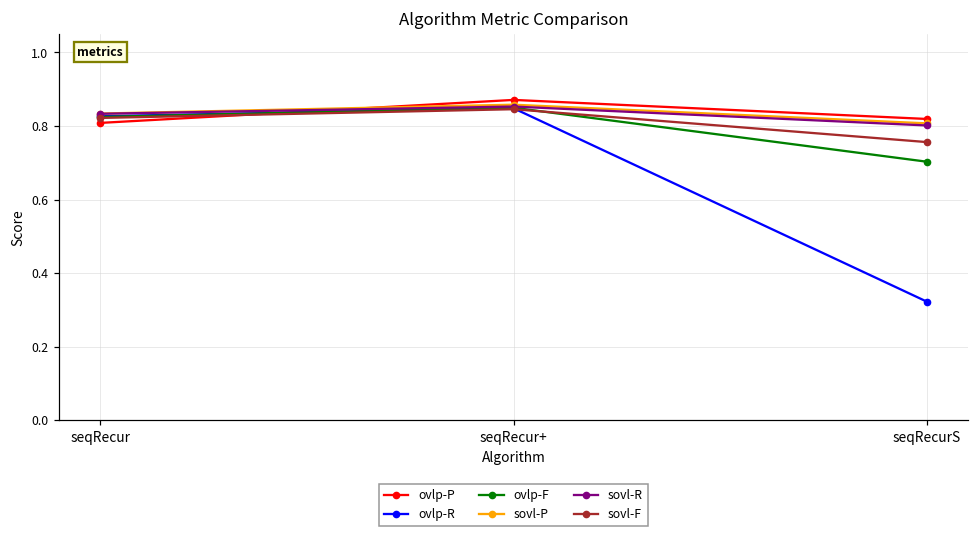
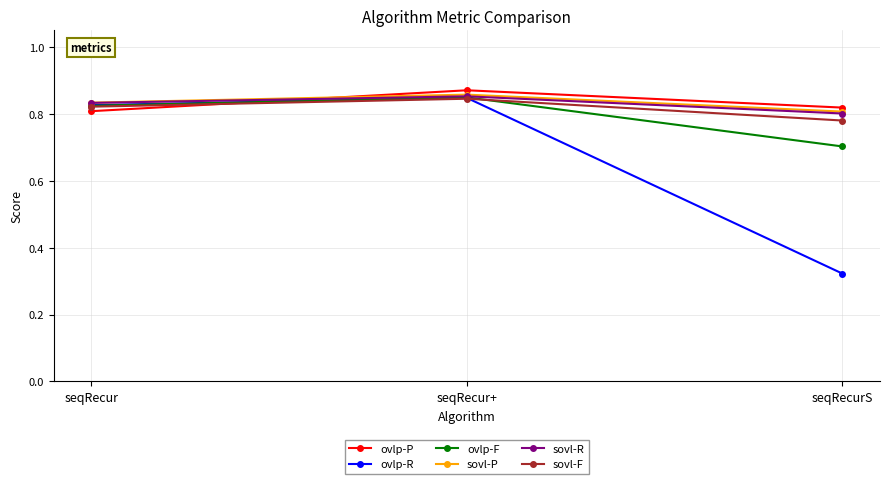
sovl-F, seqRecurS: 0.76 -> 0.78
